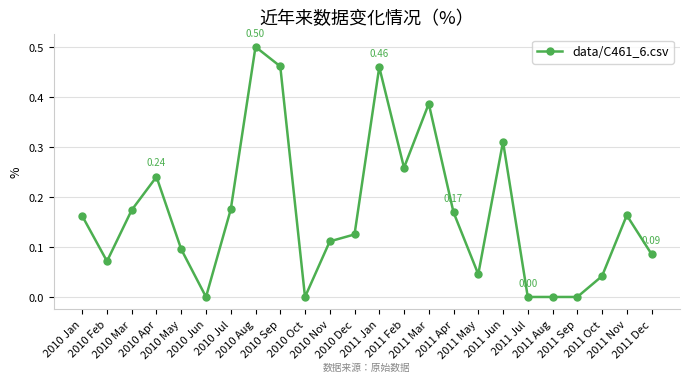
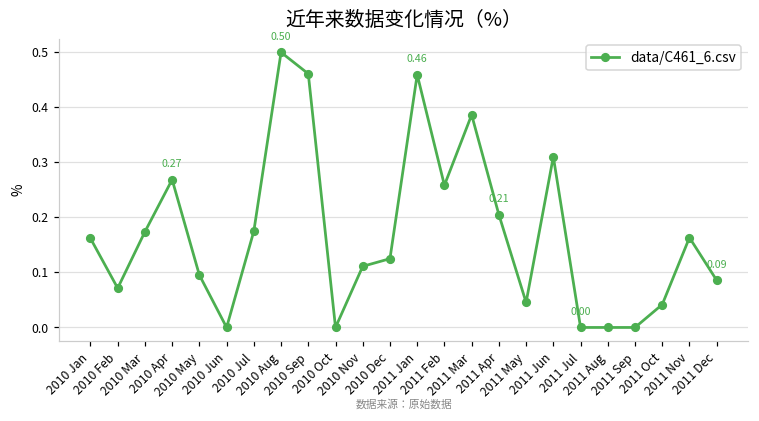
2010 Apr: 0.24 -> 0.27
2011 Apr: 0.17 -> 0.21
